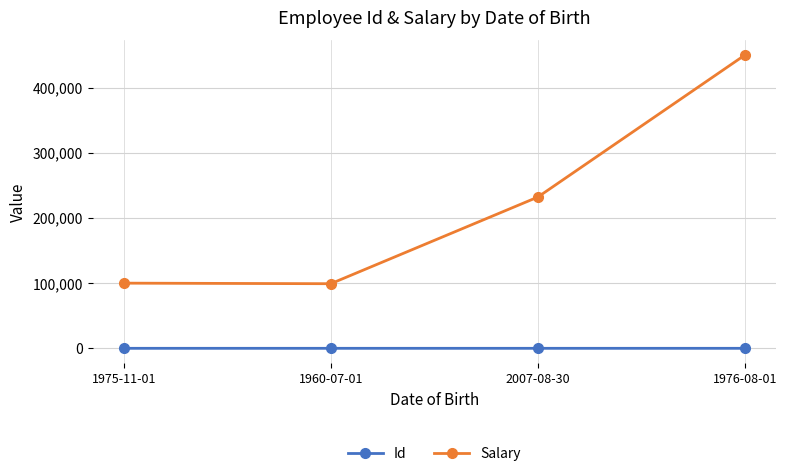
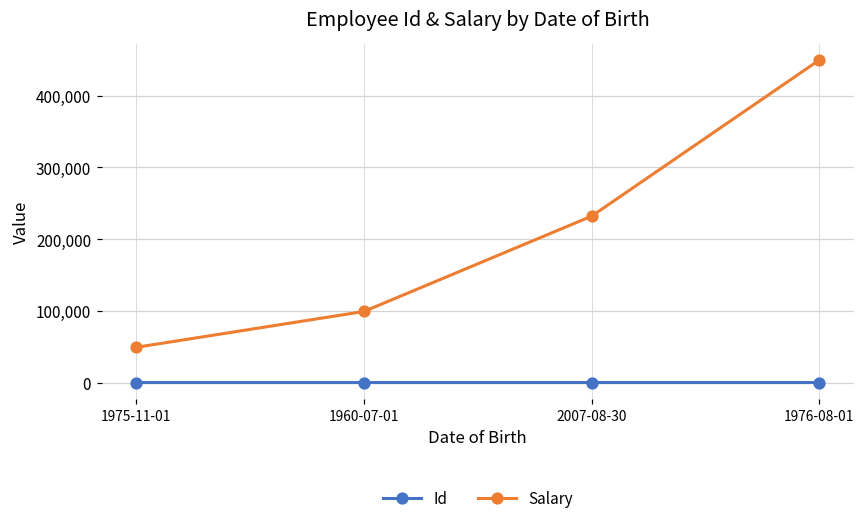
Salary, 1975-11-01: 100,000 -> 50,000
